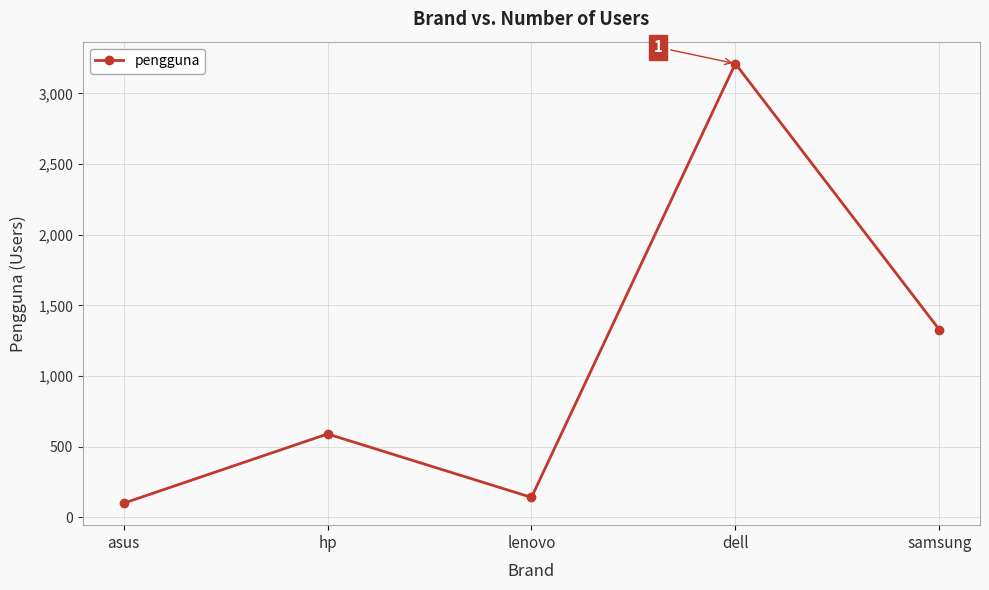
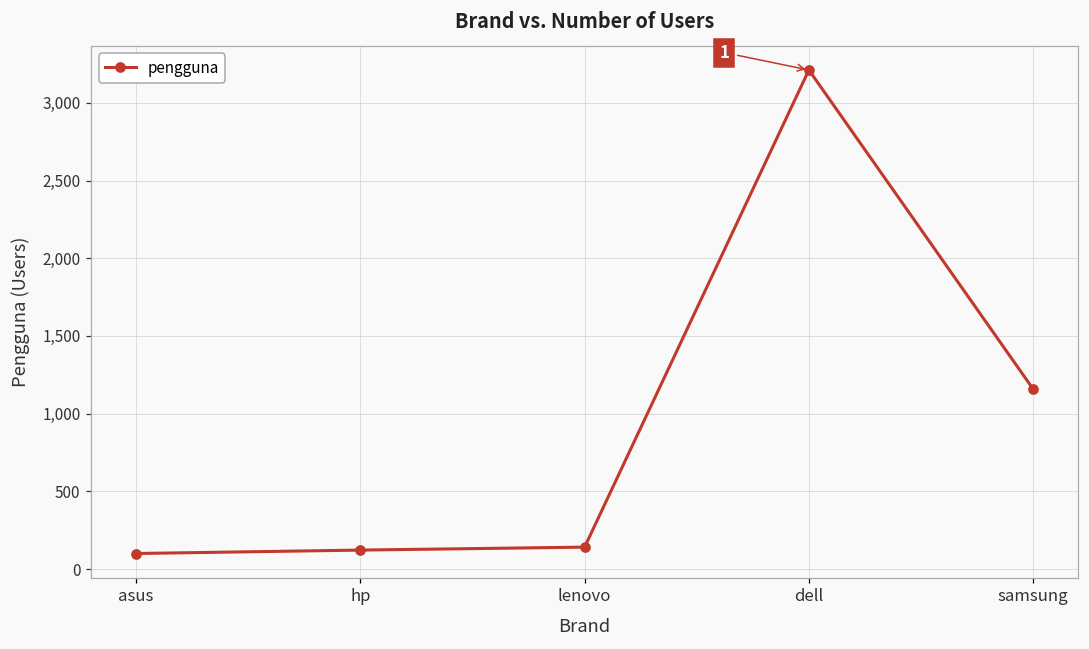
hp: 590 -> 120
samsung: 1,330 -> 1,160
